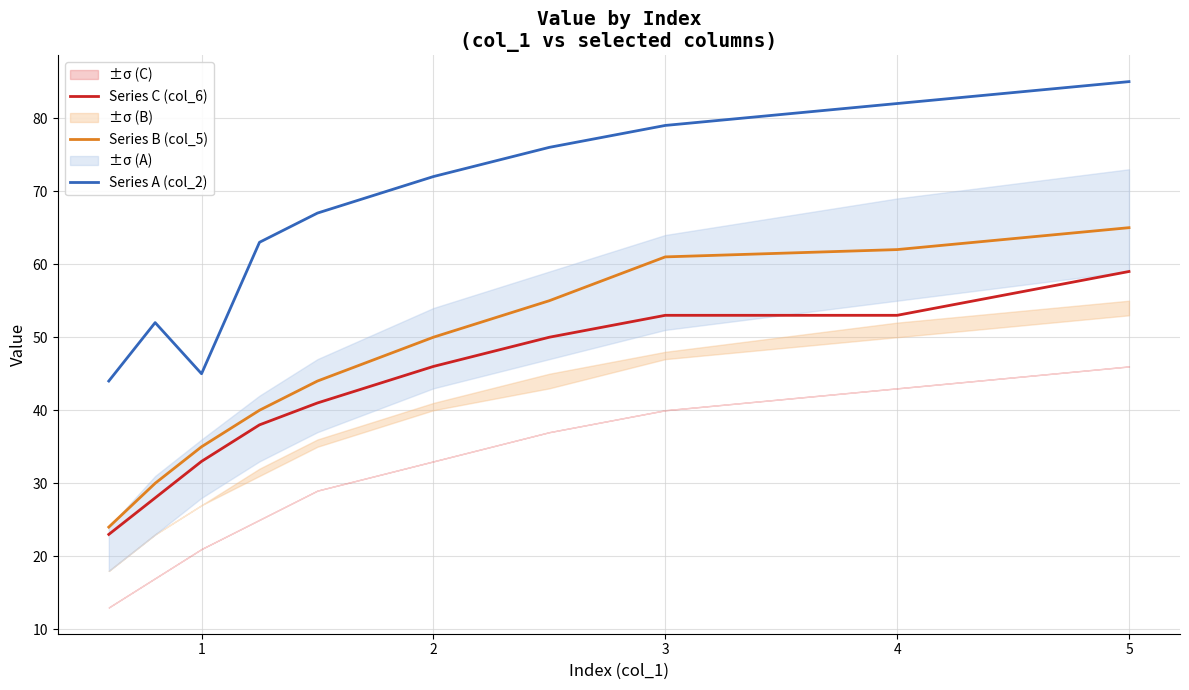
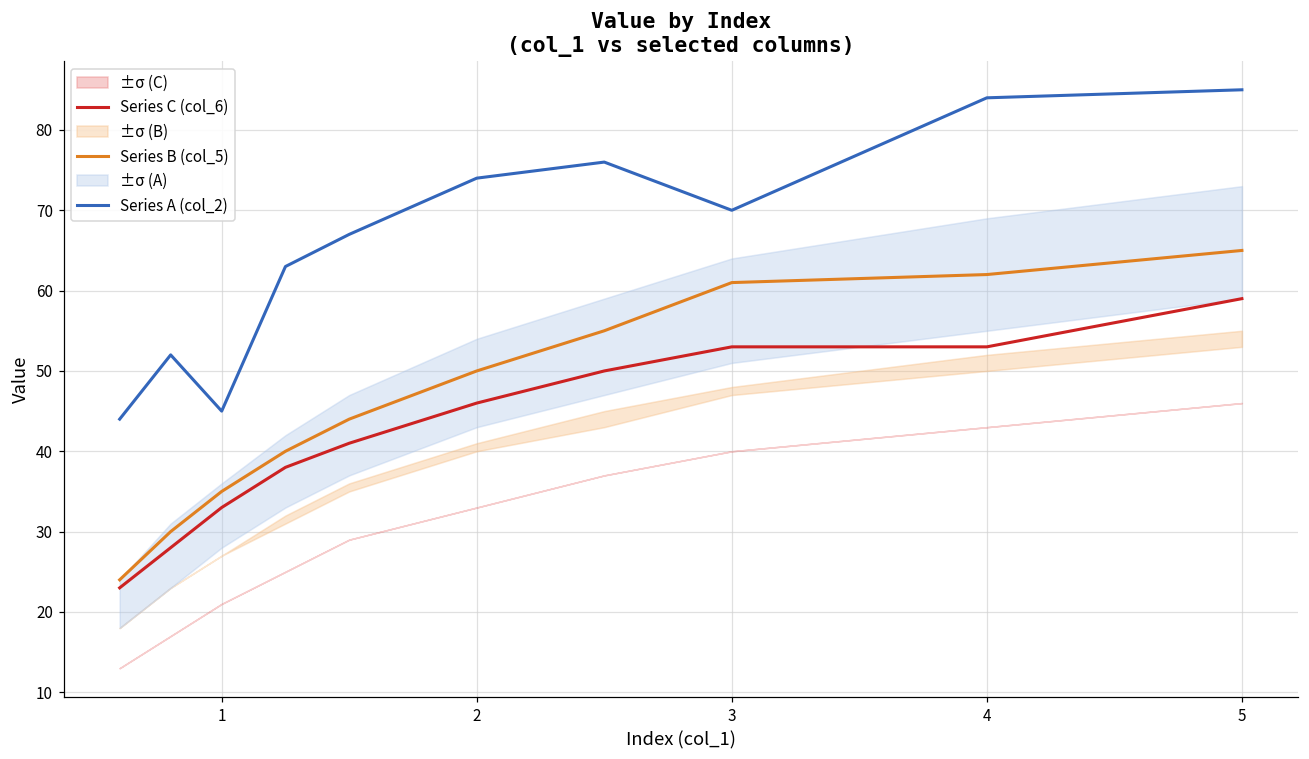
Series A (col_2), 2: 72 -> 74
Series A (col_2), 3: 79 -> 70
Series A (col_2), 4: 82 -> 84
